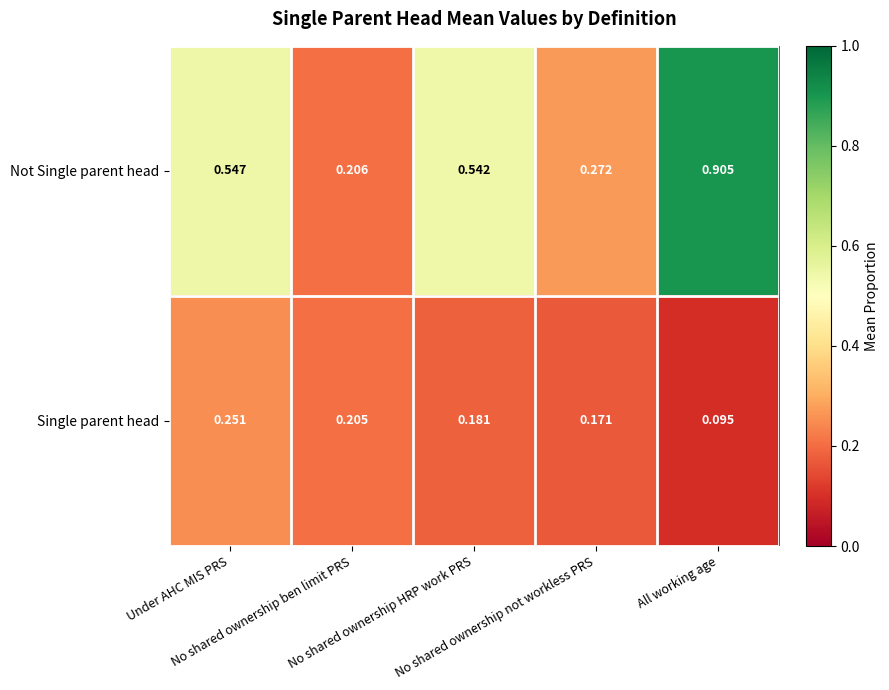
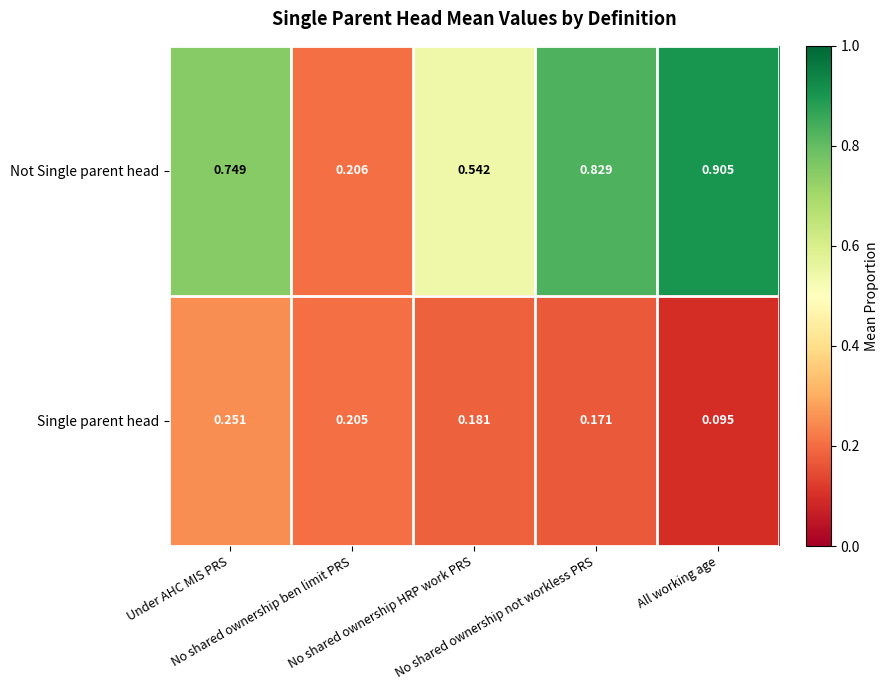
Not Single parent head, Under AHC MIS PRS: 0.547 -> 0.749
Not Single parent head, No shared ownership not workless PRS: 0.272 -> 0.829
